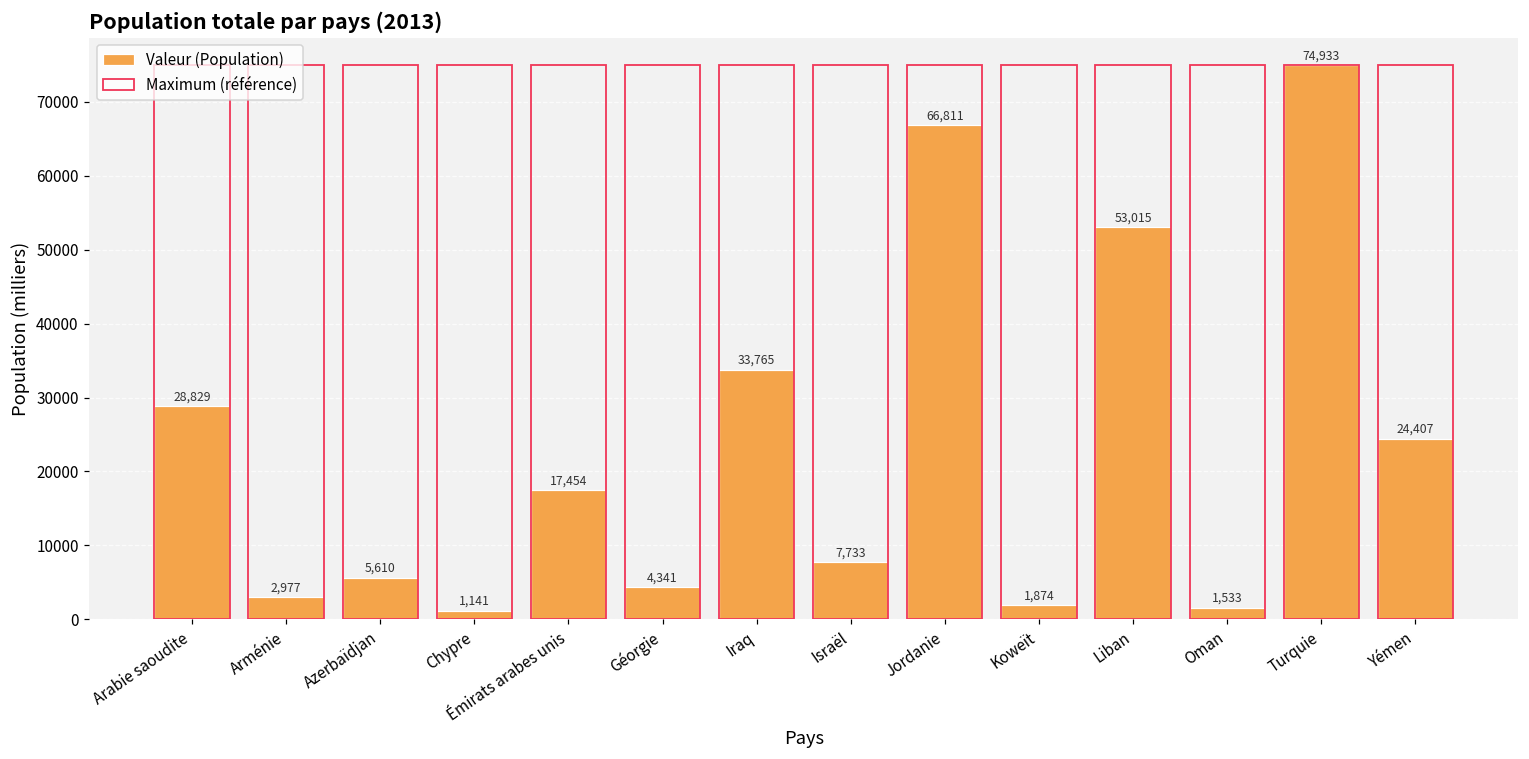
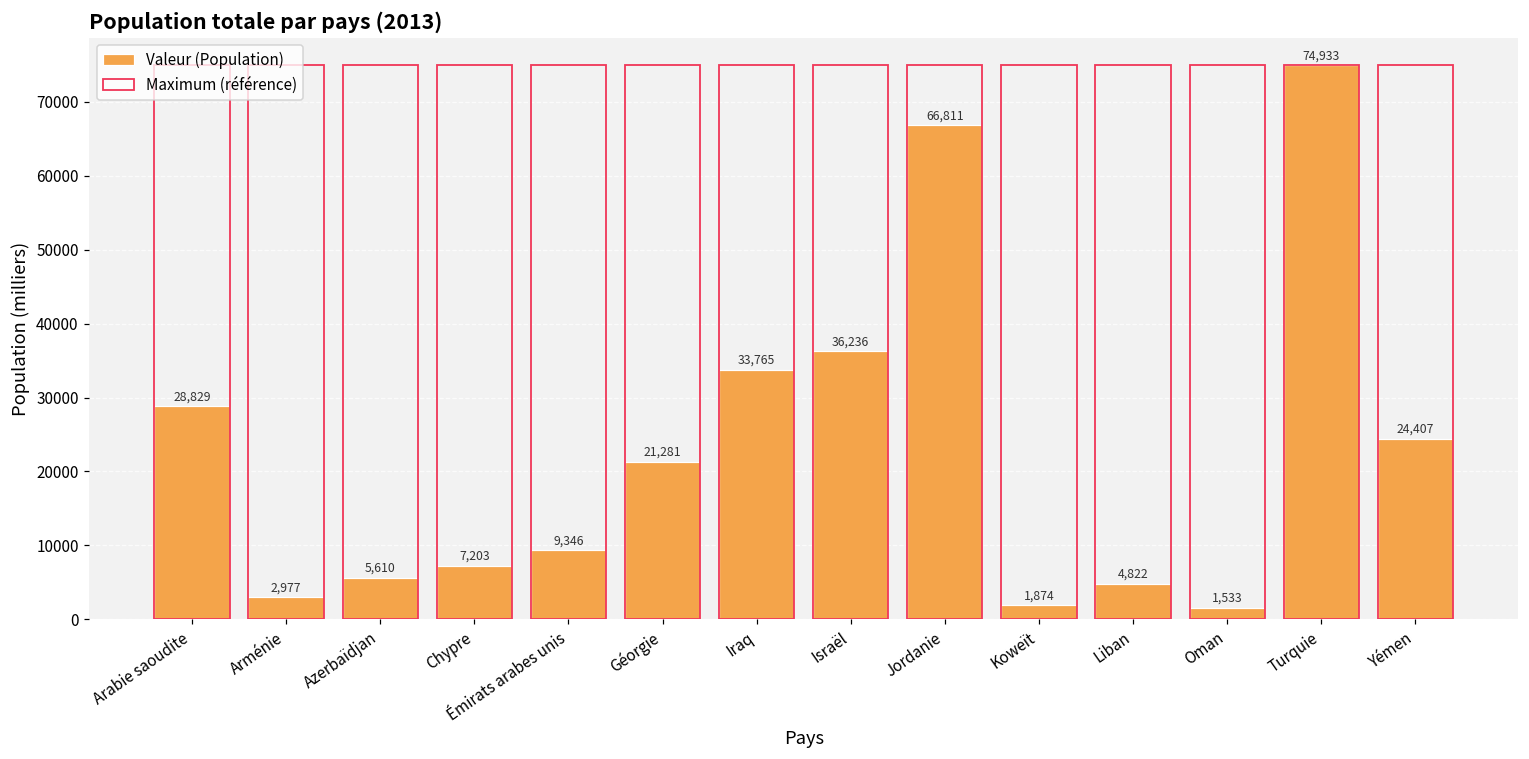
Valeur (Population), Chypre: 1,141 -> 7,203
Valeur (Population), Émirats arabes unis: 17,454 -> 9,346
Valeur (Population), Géorgie: 4,341 -> 21,281
Valeur (Population), Israël: 7,733 -> 36,236
Valeur (Population), Liban: 53,015 -> 4,822
